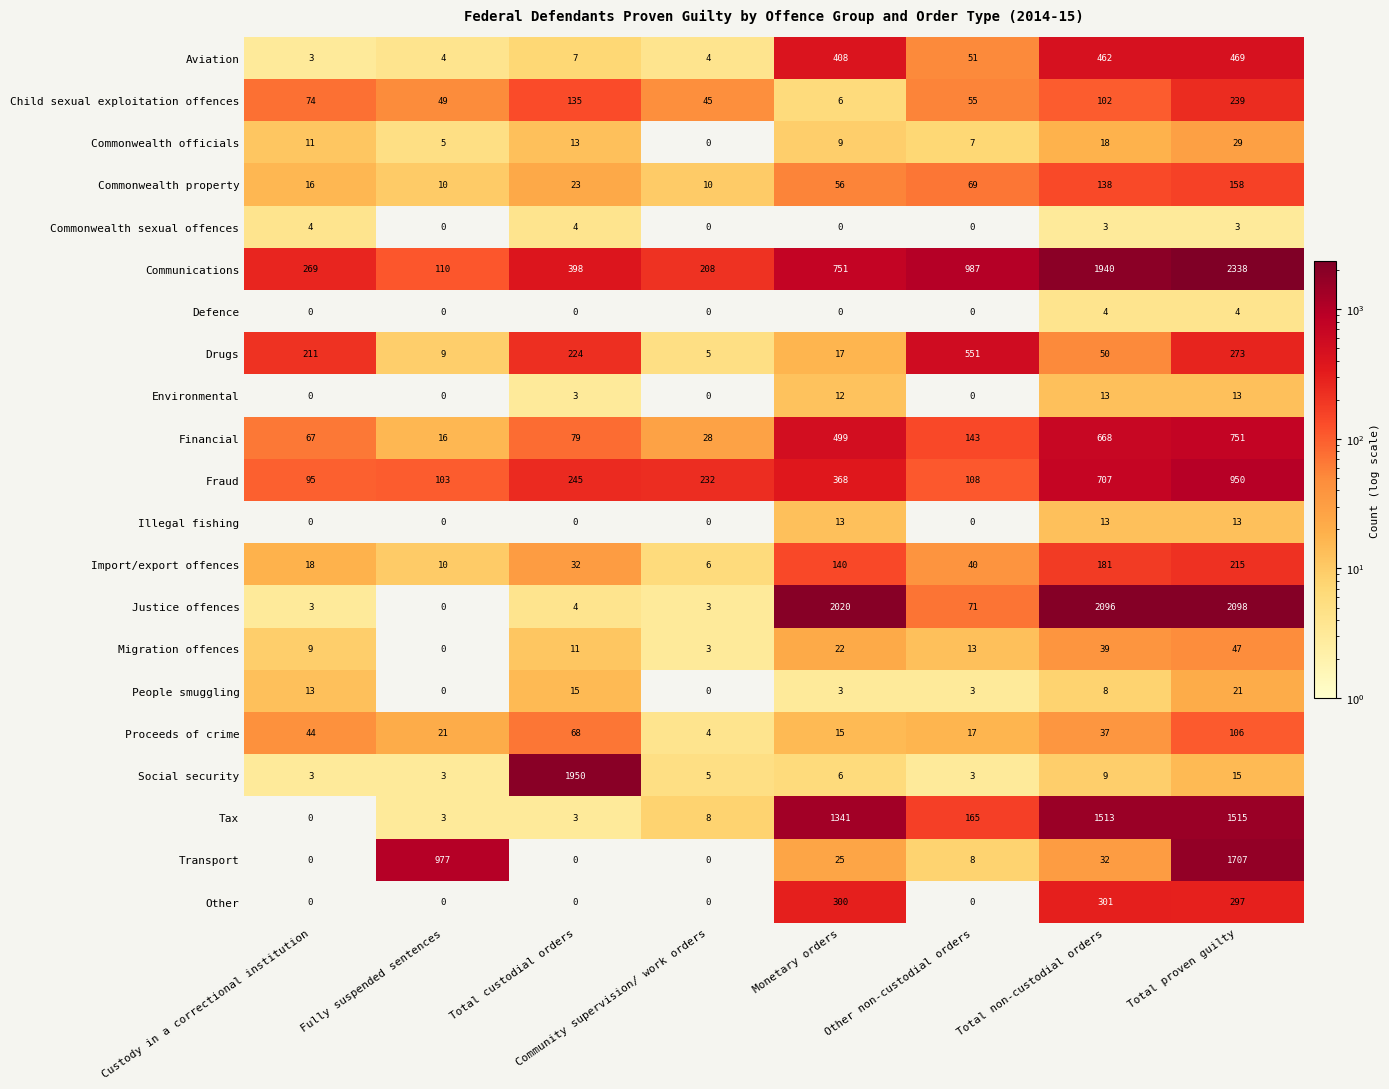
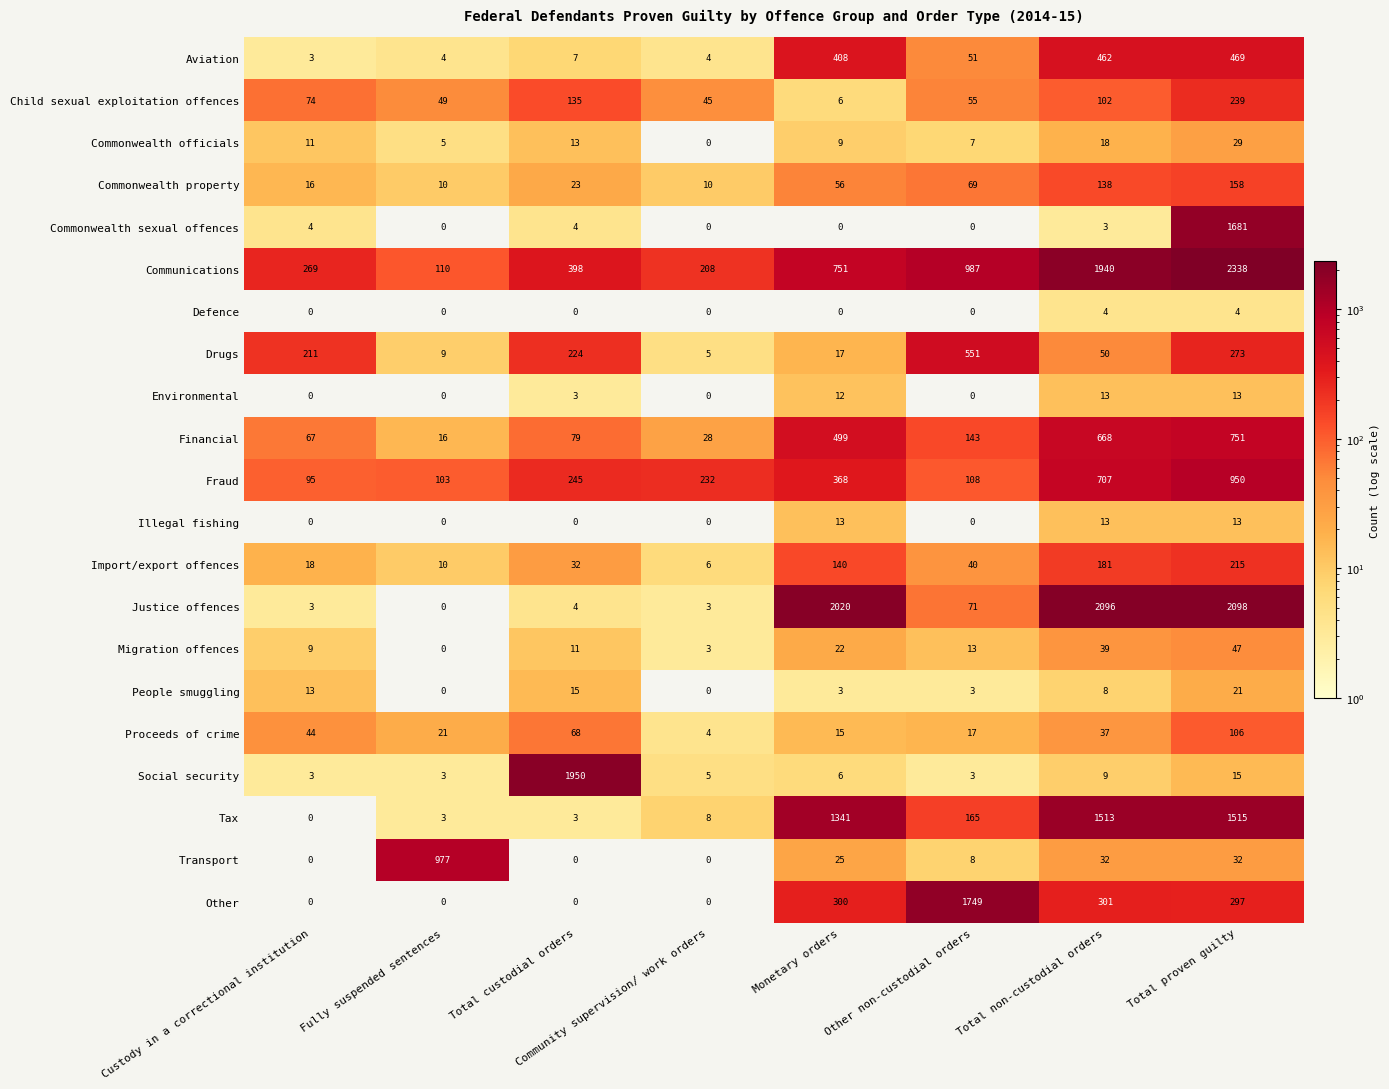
Commonwealth sexual offences, Total proven guilty: 3 -> 1681
Transport, Total proven guilty: 1707 -> 32
Other, Other non-custodial orders: 0 -> 1749
